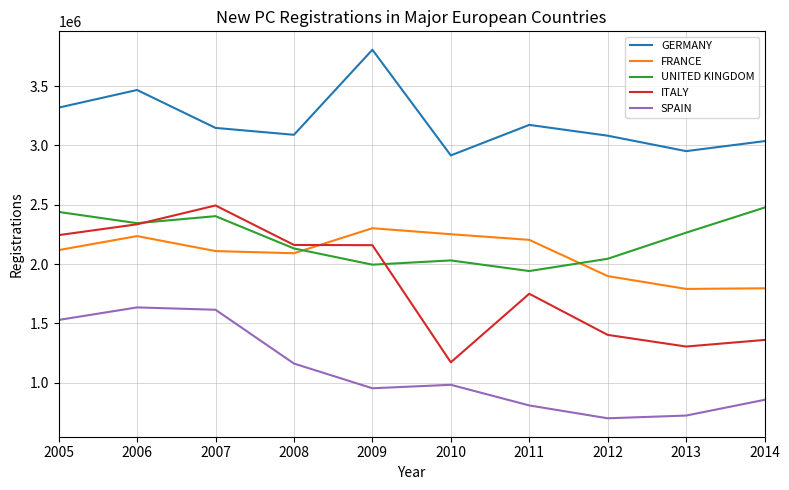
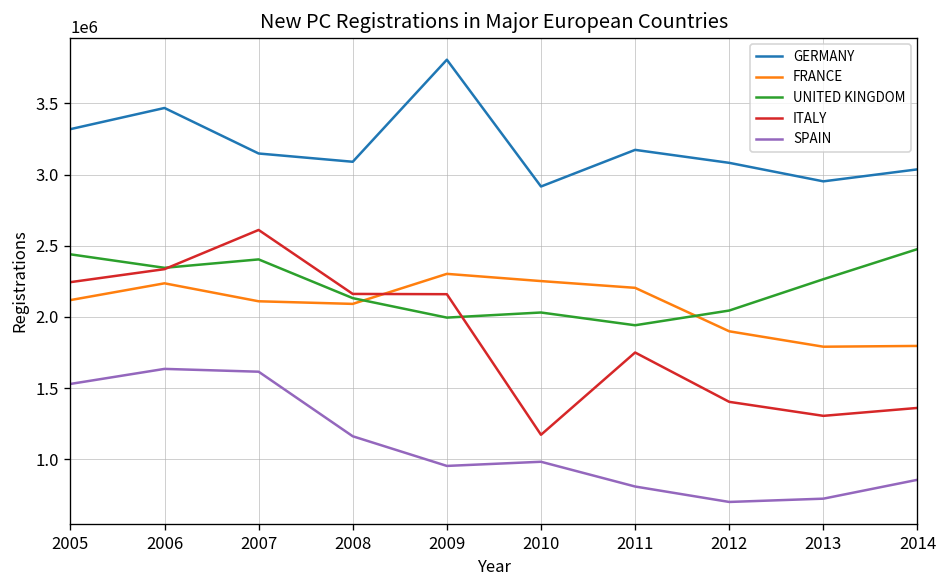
ITALY, 2007: 2490000 -> 2610000
